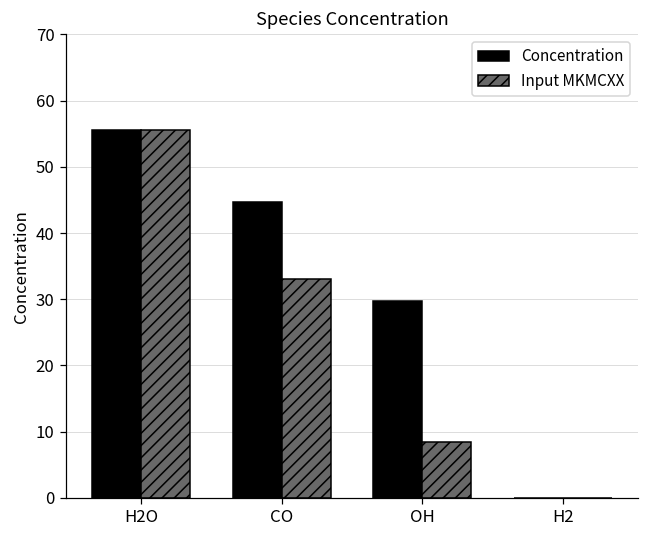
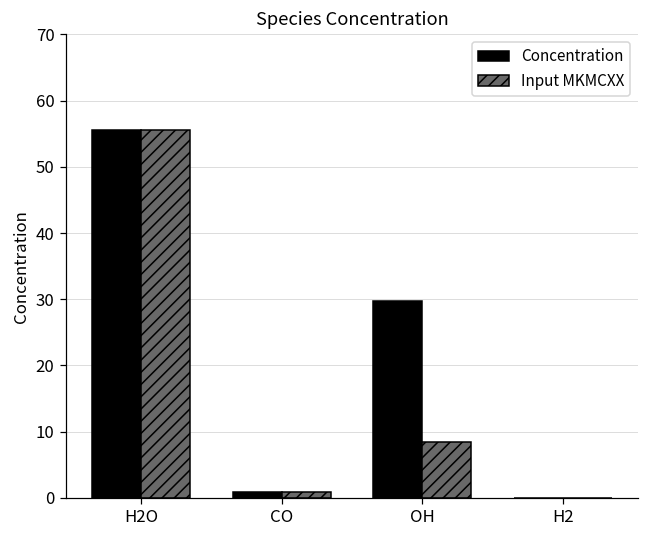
Concentration, CO: 45 -> 1
Input MKMCXX, CO: 33 -> 1
